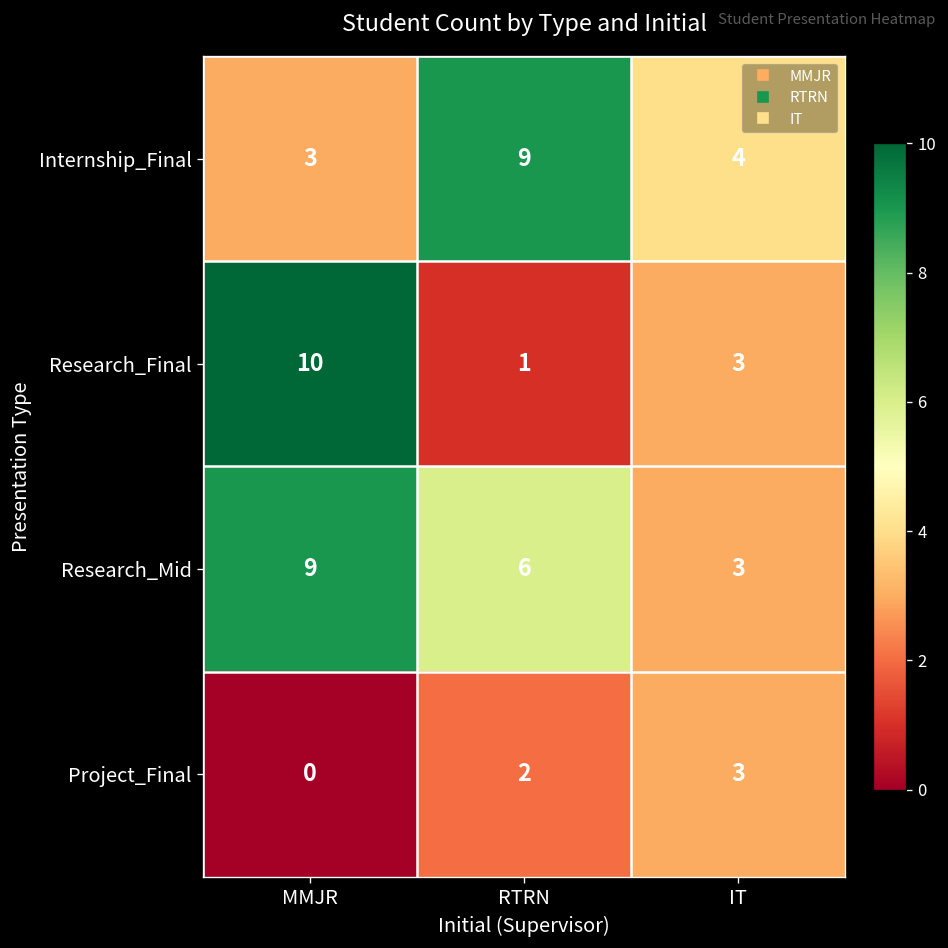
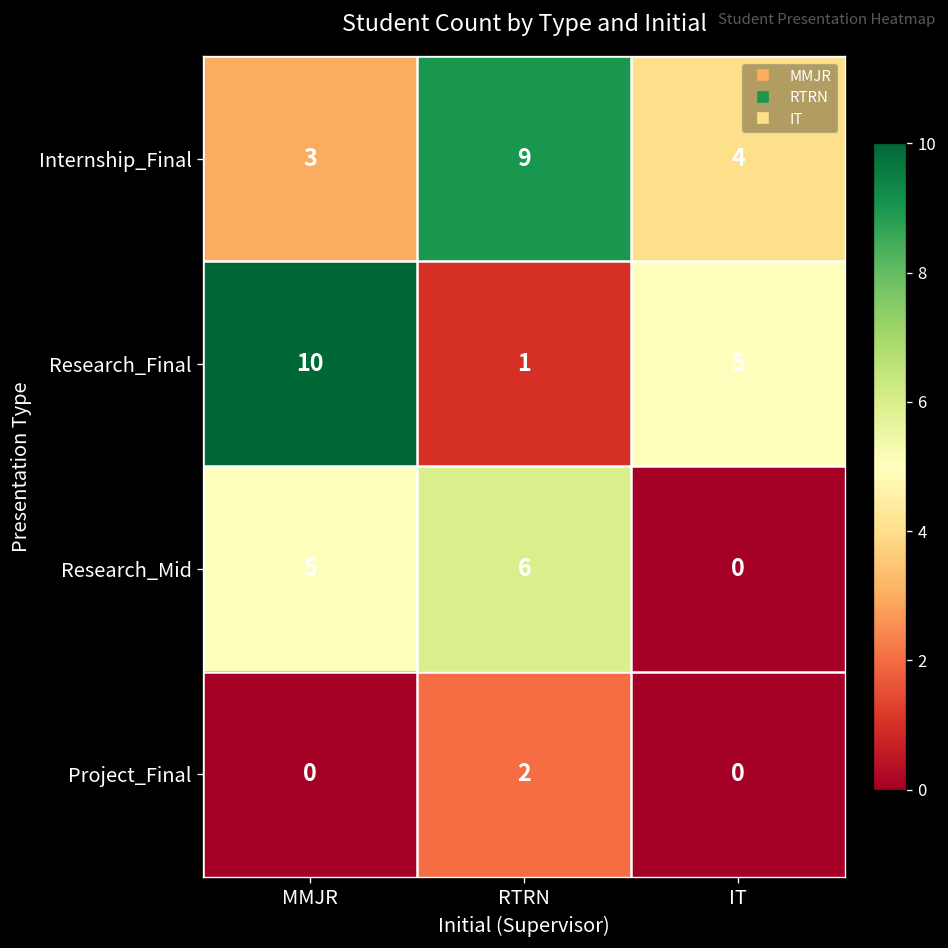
Research_Final, IT: 3 -> 5
Research_Mid, MMJR: 9 -> 5
Research_Mid, IT: 3 -> 0
Project_Final, IT: 3 -> 0
